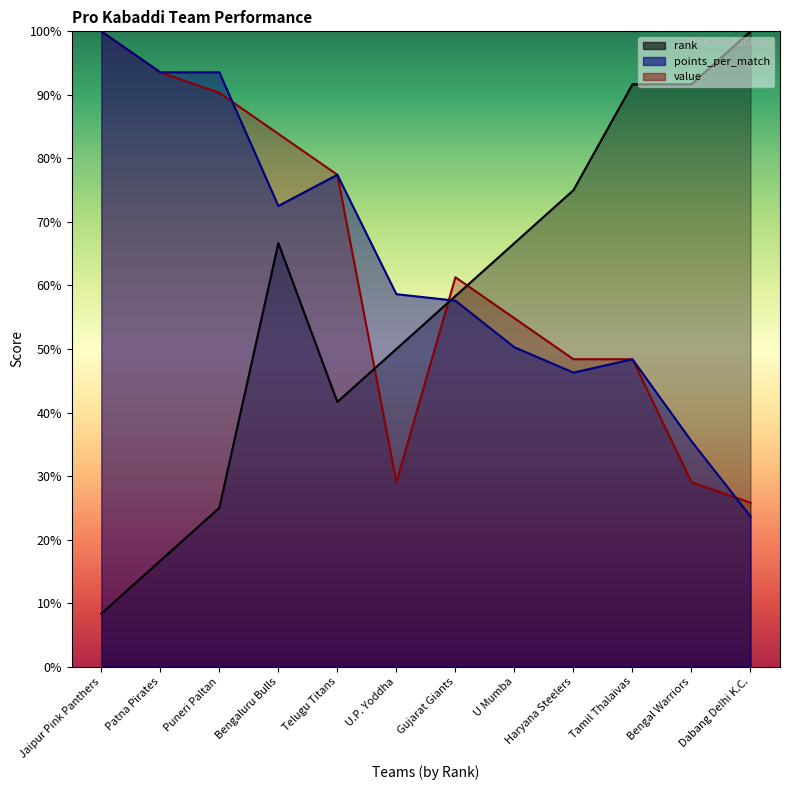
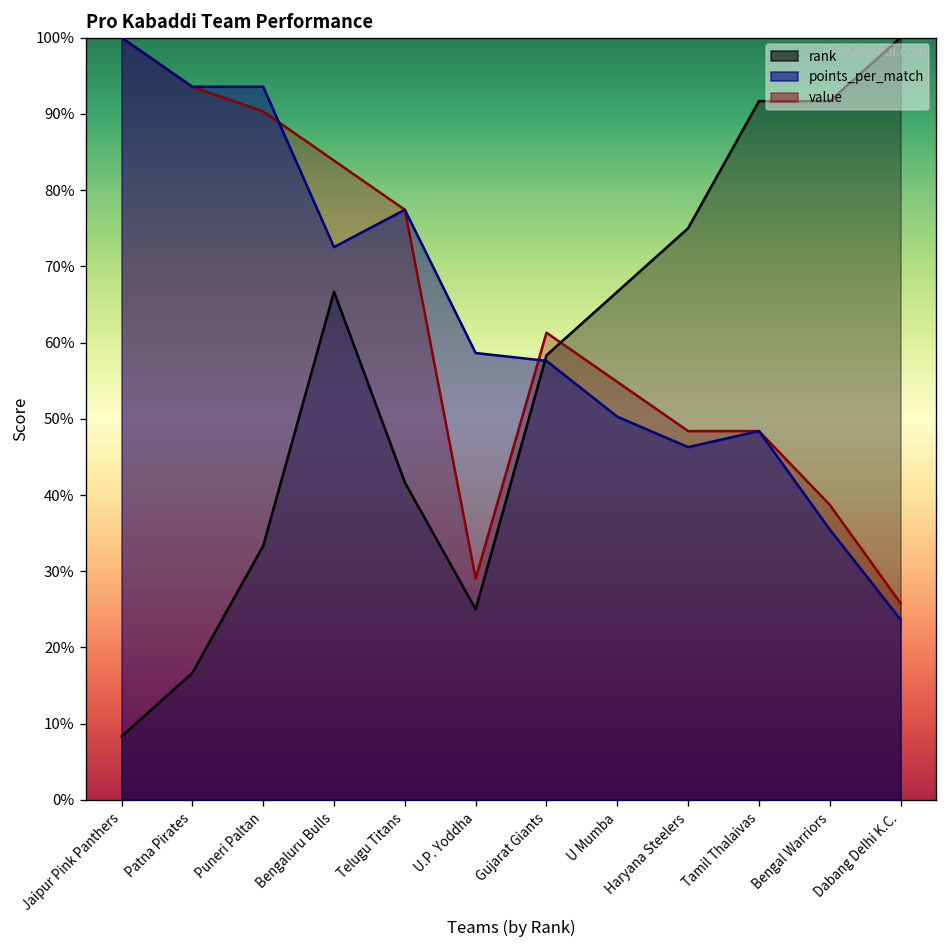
rank, Puneri Paltan: 25% -> 33%
rank, U.P. Yoddha: 50% -> 25%
value, Bengal Warriors: 29% -> 39%
